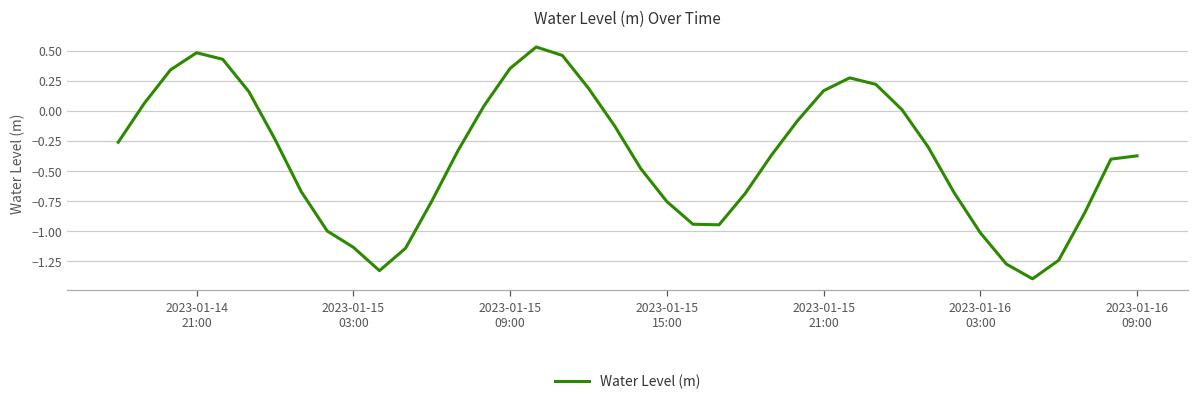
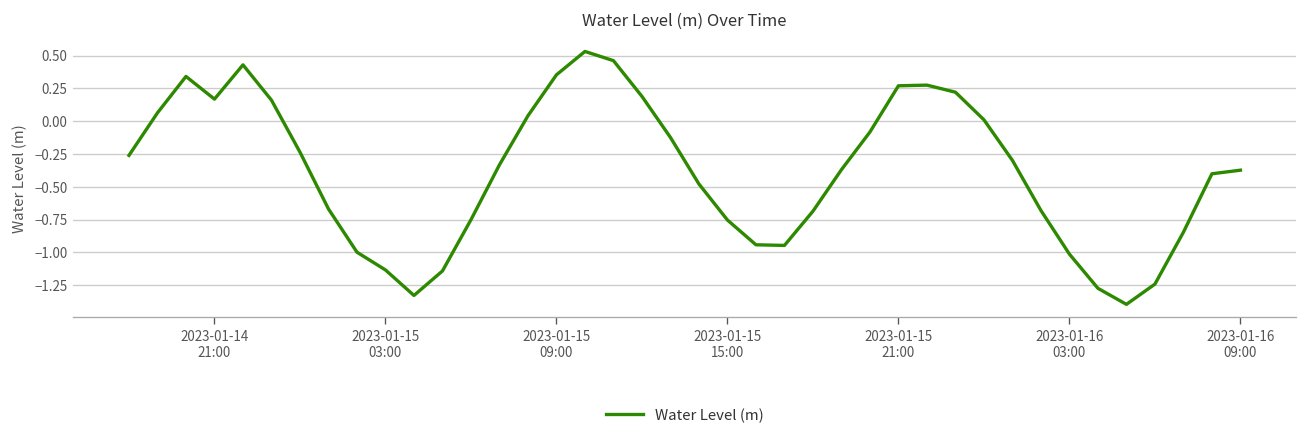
2023-01-14 21:00: 0.48 -> 0.17
2023-01-15 21:00: 0.17 -> 0.27
